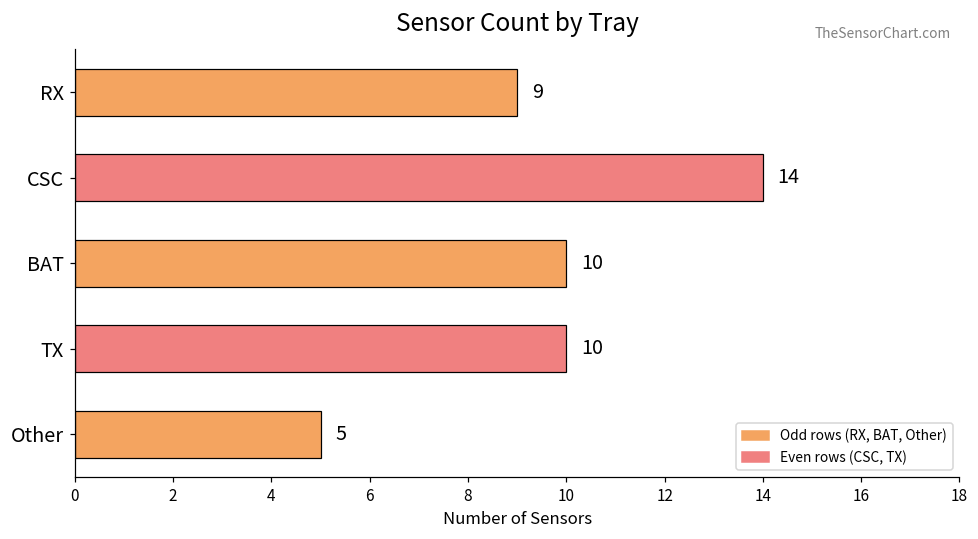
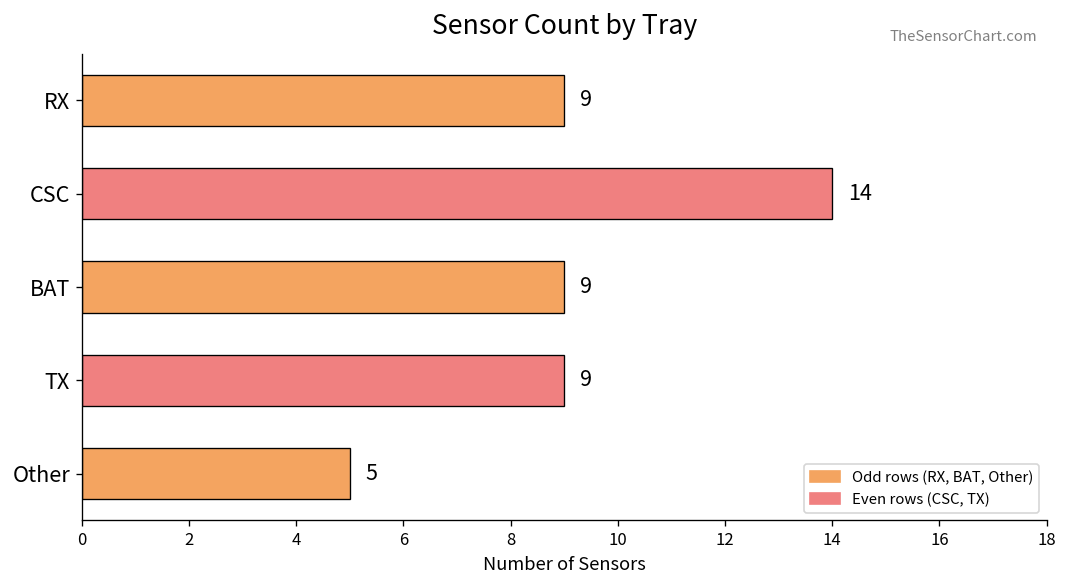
BAT: 10 -> 9
TX: 10 -> 9
